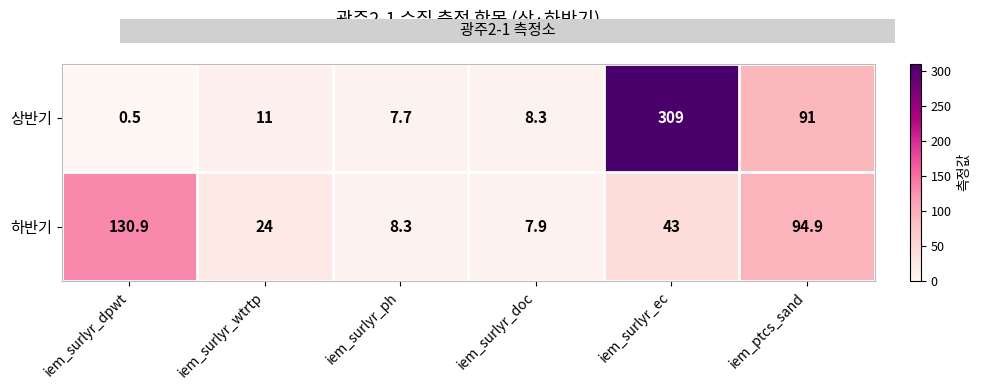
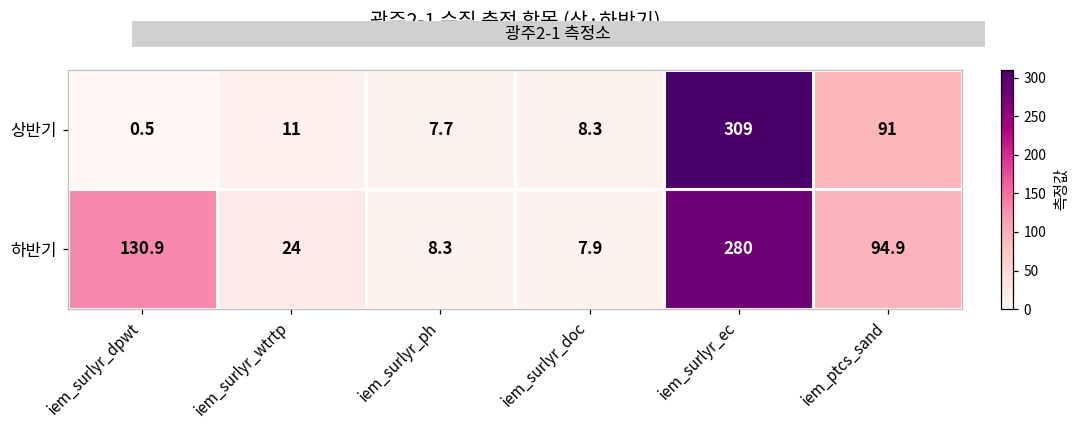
하반기, iem_surlyr_ec: 43 -> 280
